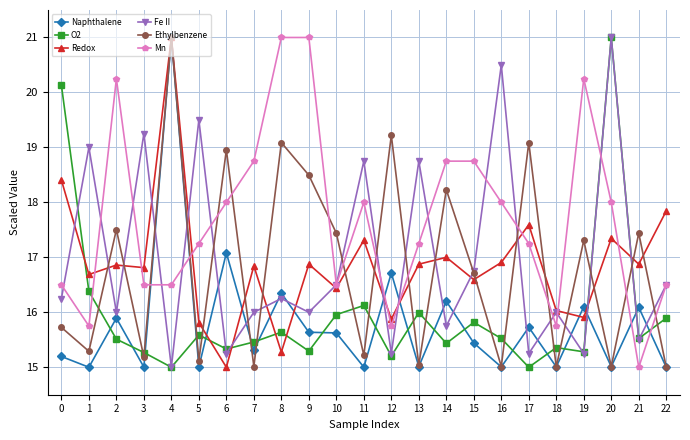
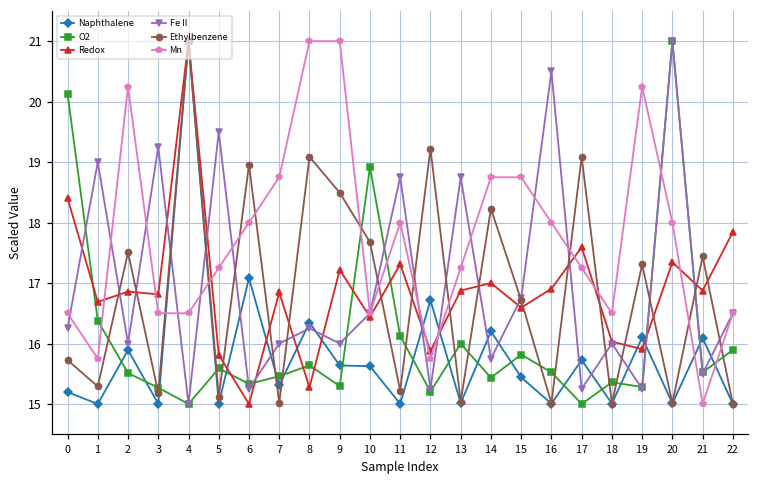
Redox, 9: 16.9 -> 17.2
O2, 10: 16.0 -> 18.9
Ethylbenzene, 10: 17.4 -> 17.7
Mn, 18: 15.8 -> 16.5
